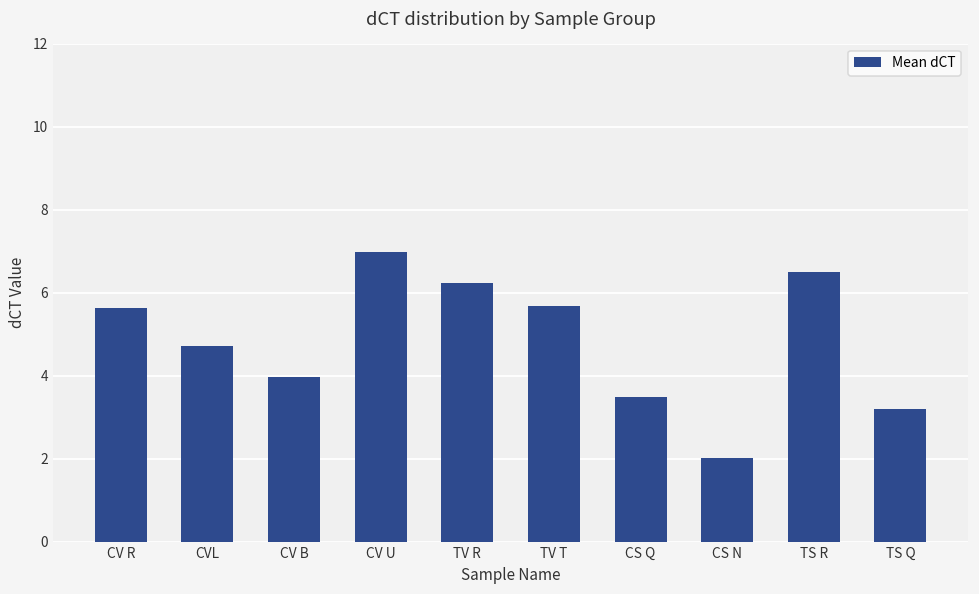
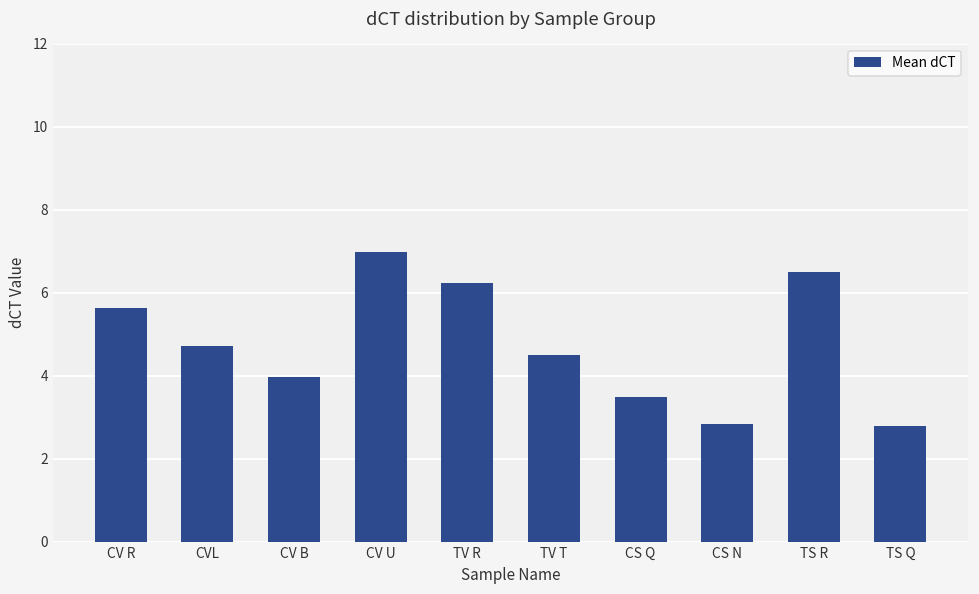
TV T: 5.7 -> 4.5
CS N: 2.0 -> 2.9
TS Q: 3.2 -> 2.8
